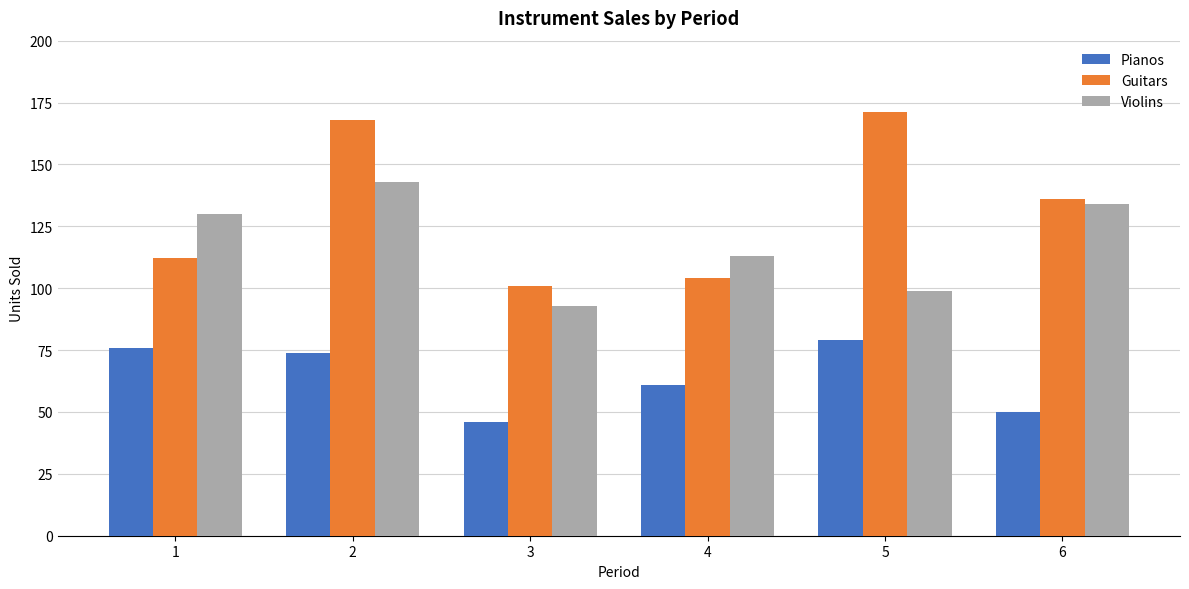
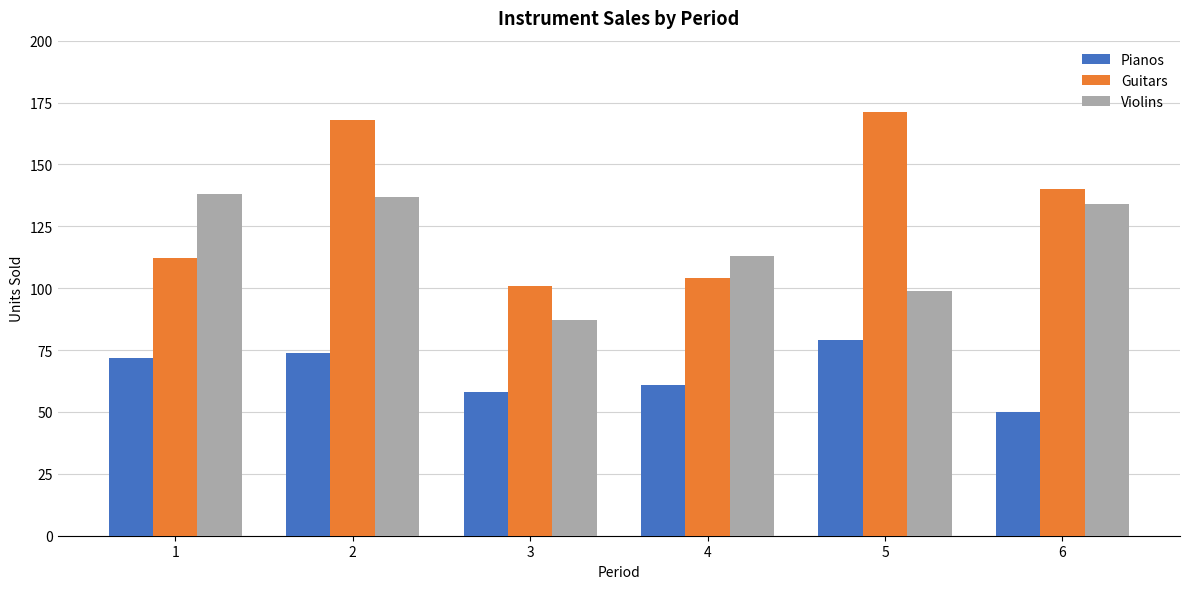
Pianos, 1: 76 -> 72
Violins, 1: 130 -> 138
Violins, 2: 143 -> 137
Pianos, 3: 46 -> 58
Violins, 3: 93 -> 87
Guitars, 6: 136 -> 140
